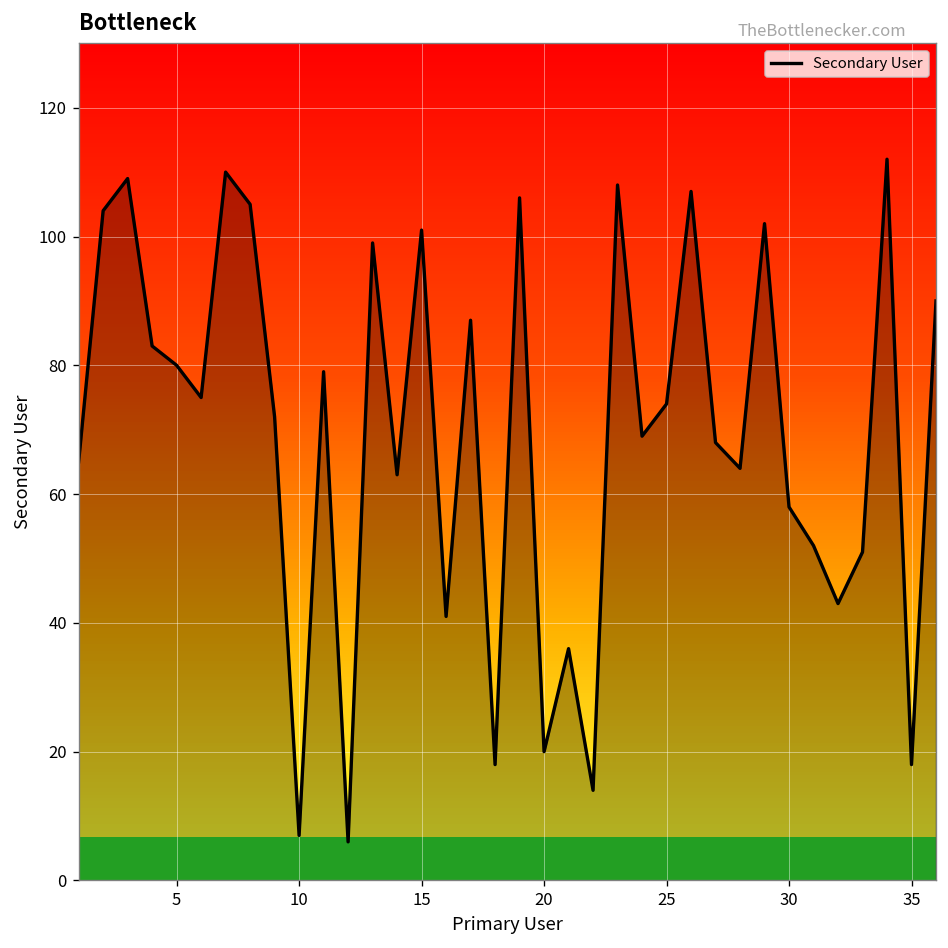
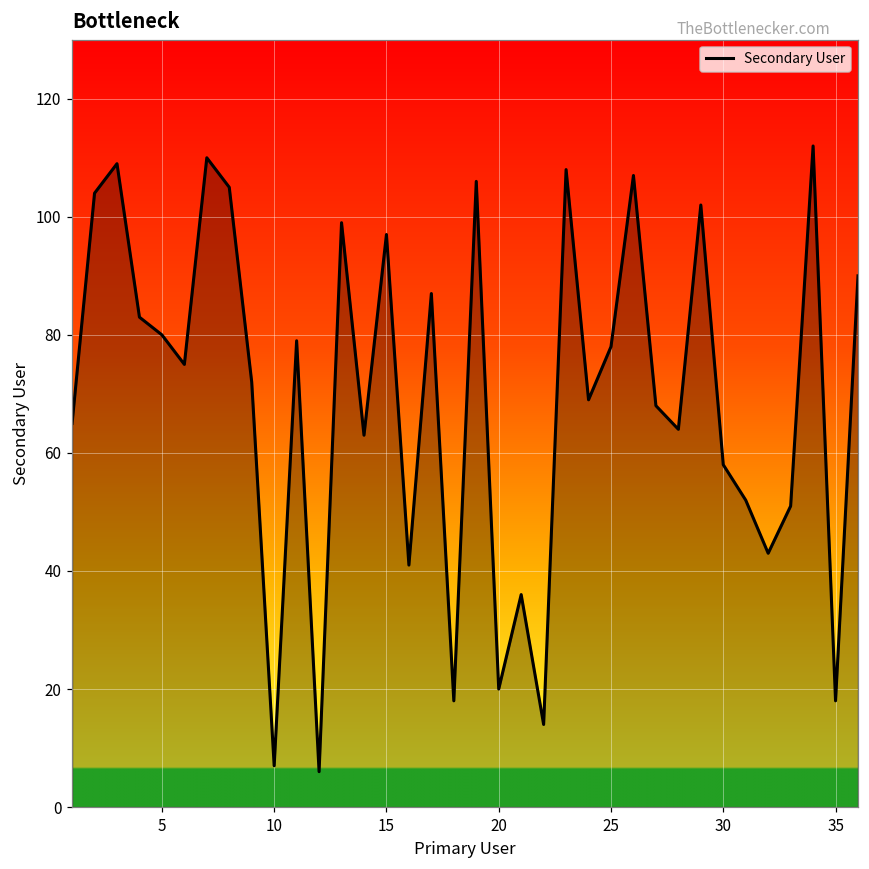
15: 101 -> 97
25: 74 -> 78
